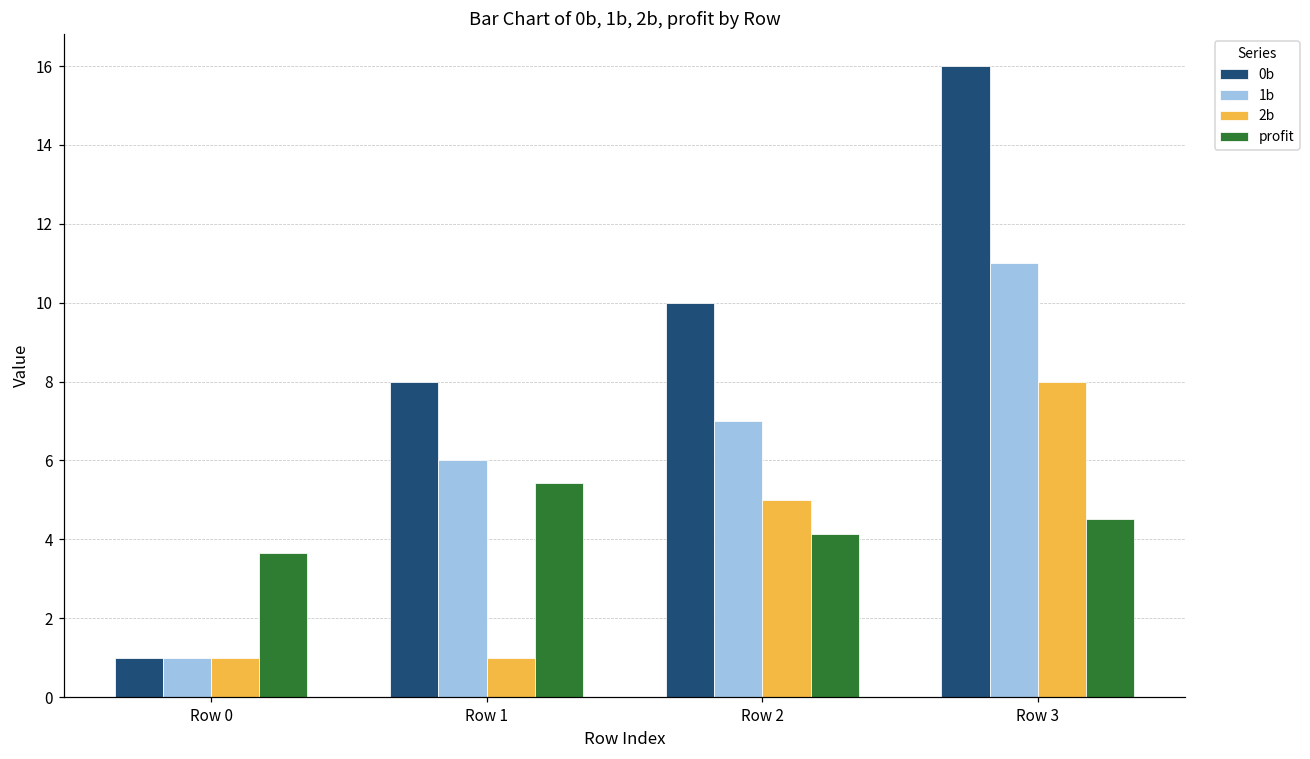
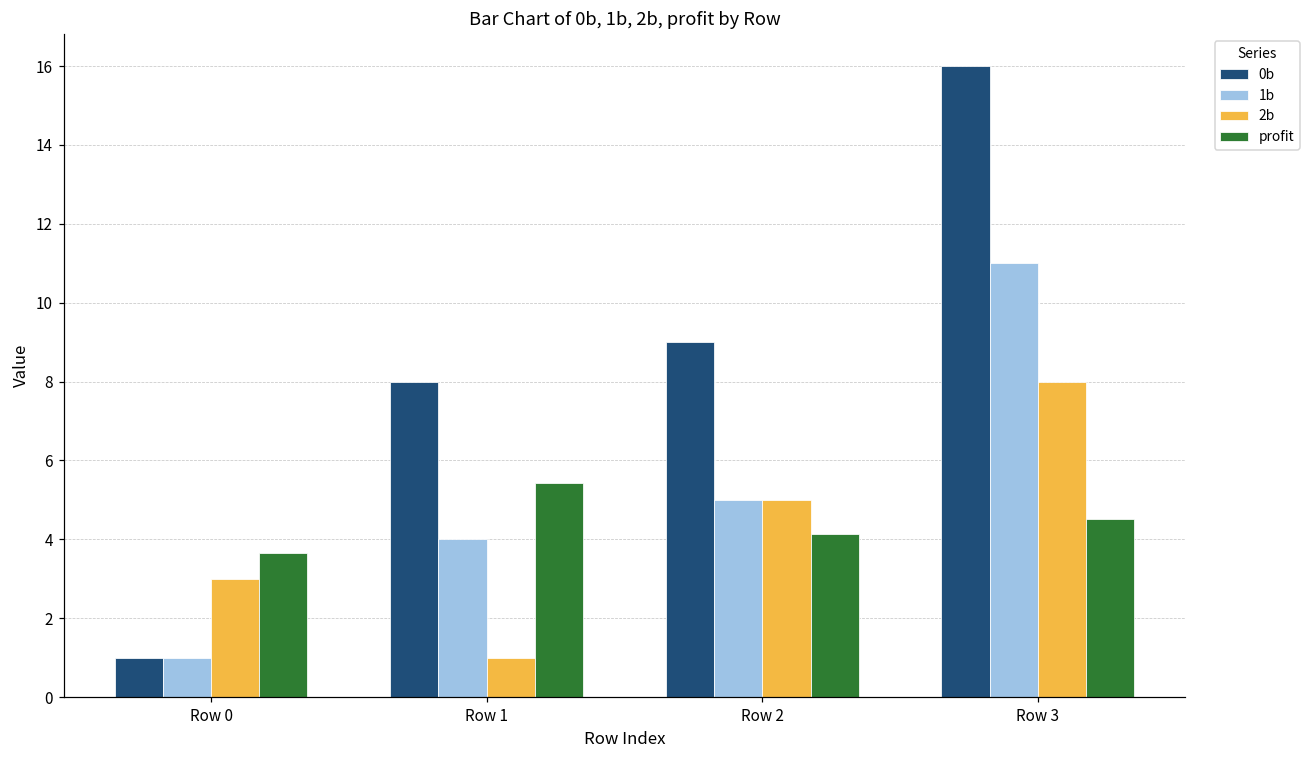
2b, Row 0: 1 -> 3
1b, Row 1: 6 -> 4
0b, Row 2: 10 -> 9
1b, Row 2: 7 -> 5
